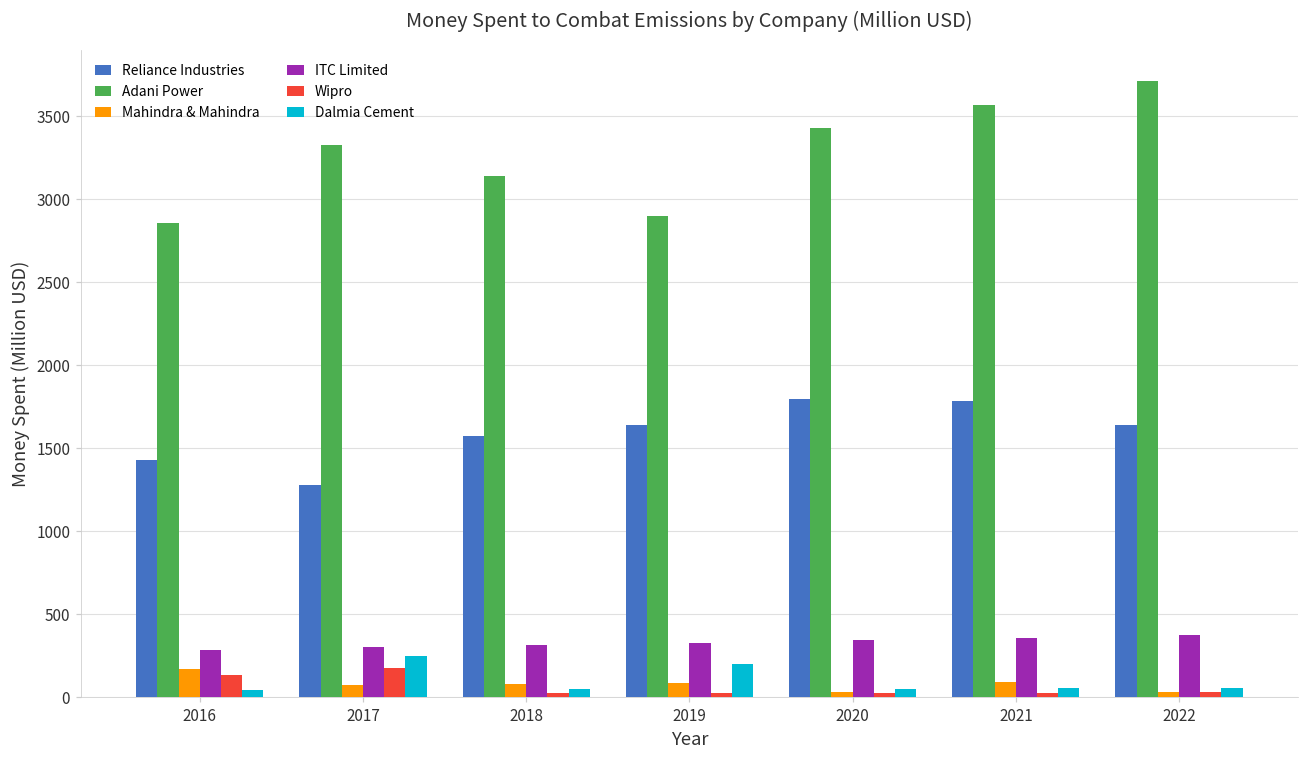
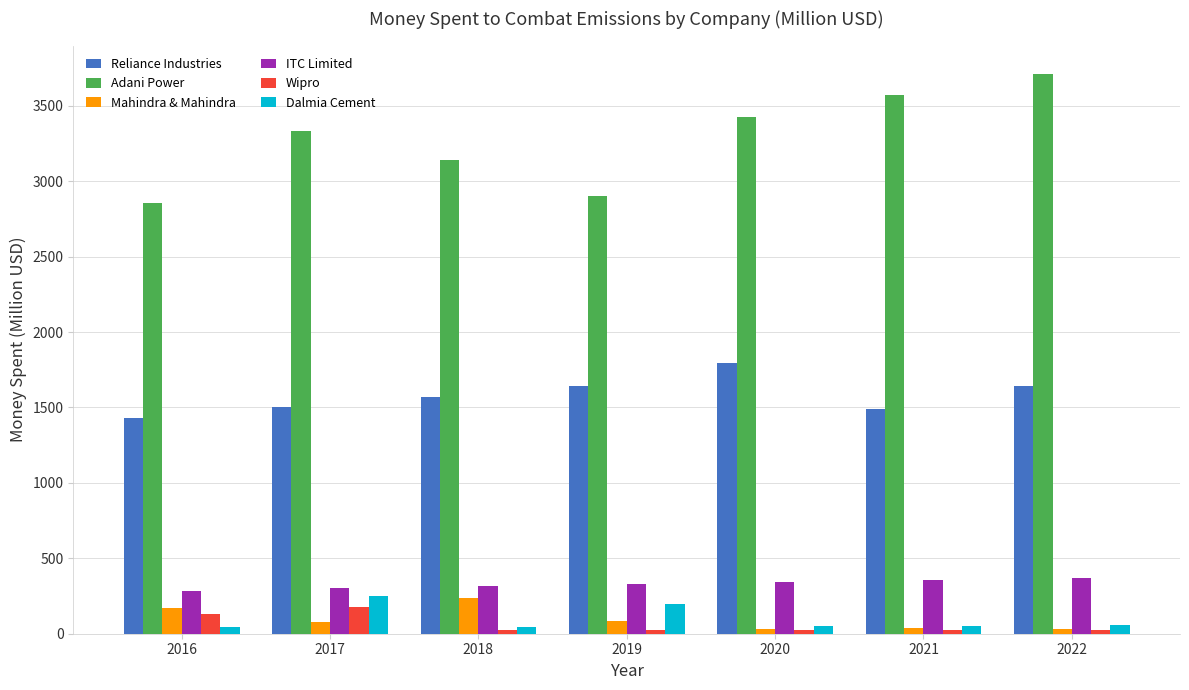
Reliance Industries, 2017: 1280 -> 1500
Mahindra & Mahindra, 2018: 80 -> 240
Reliance Industries, 2021: 1790 -> 1490
Mahindra & Mahindra, 2021: 90 -> 40
